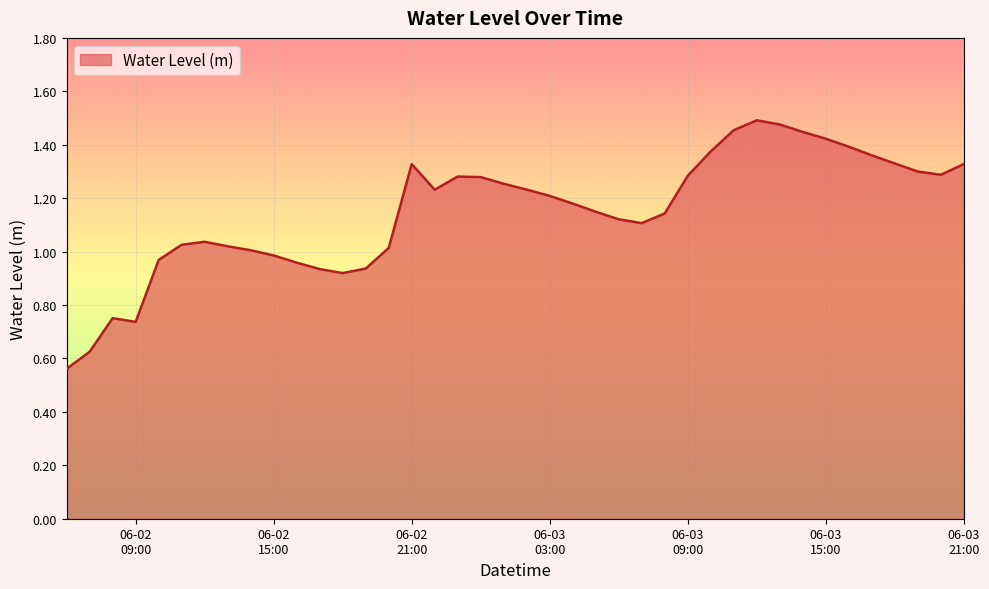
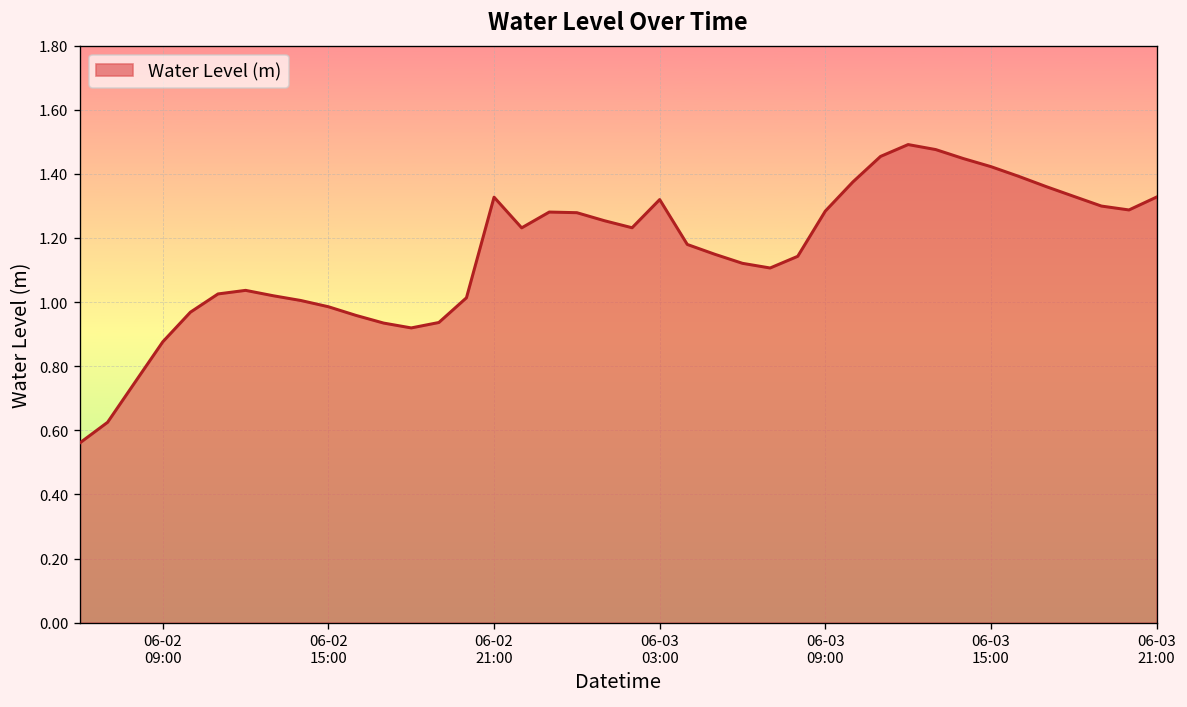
06-02 09:00: 0.74 -> 0.88
06-03 03:00: 1.21 -> 1.32
